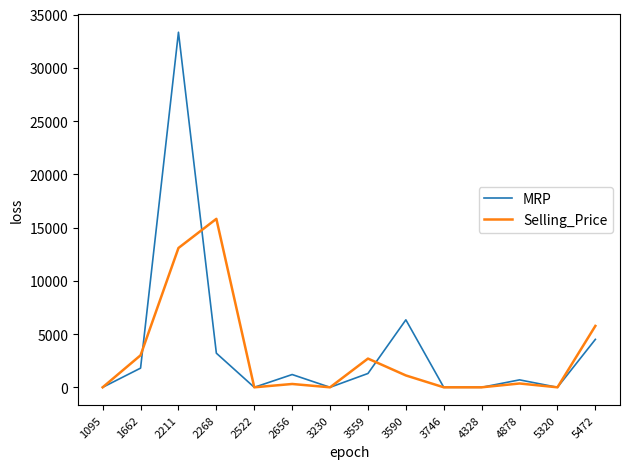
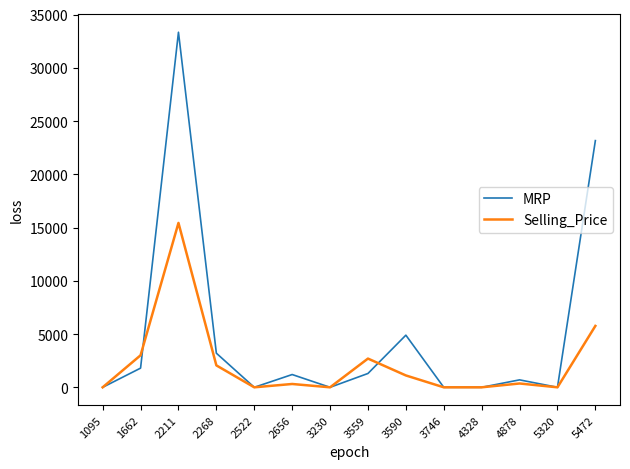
Selling_Price, 2211: 13100 -> 15400
Selling_Price, 2268: 15800 -> 2100
MRP, 3590: 6300 -> 4900
MRP, 5472: 4500 -> 23200
